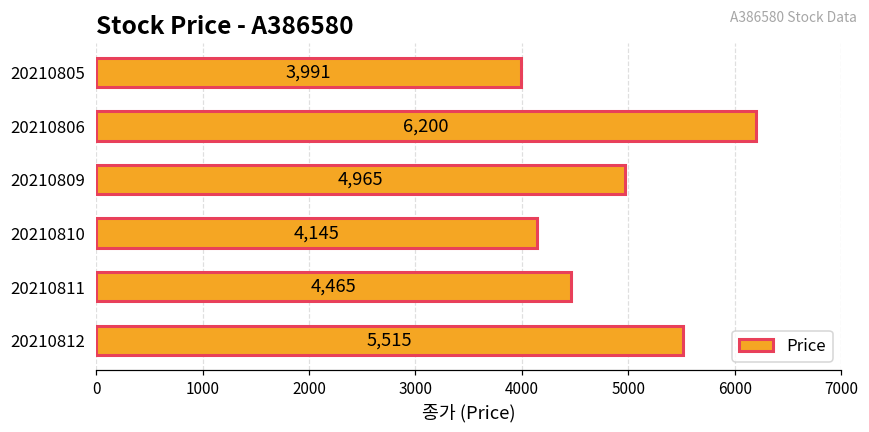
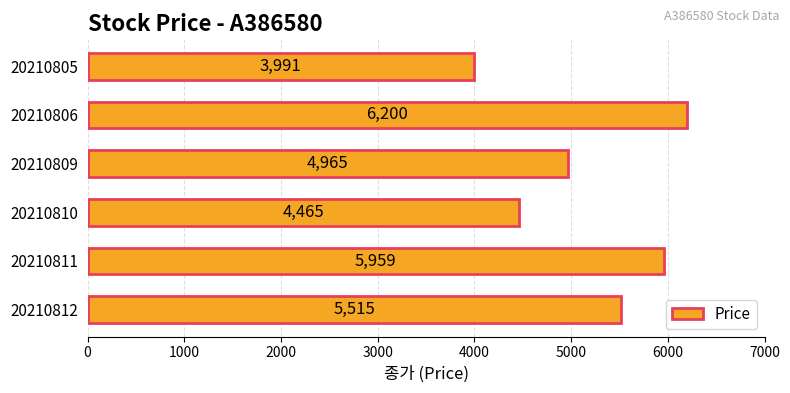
20210810: 4,145 -> 4,465
20210811: 4,465 -> 5,959
